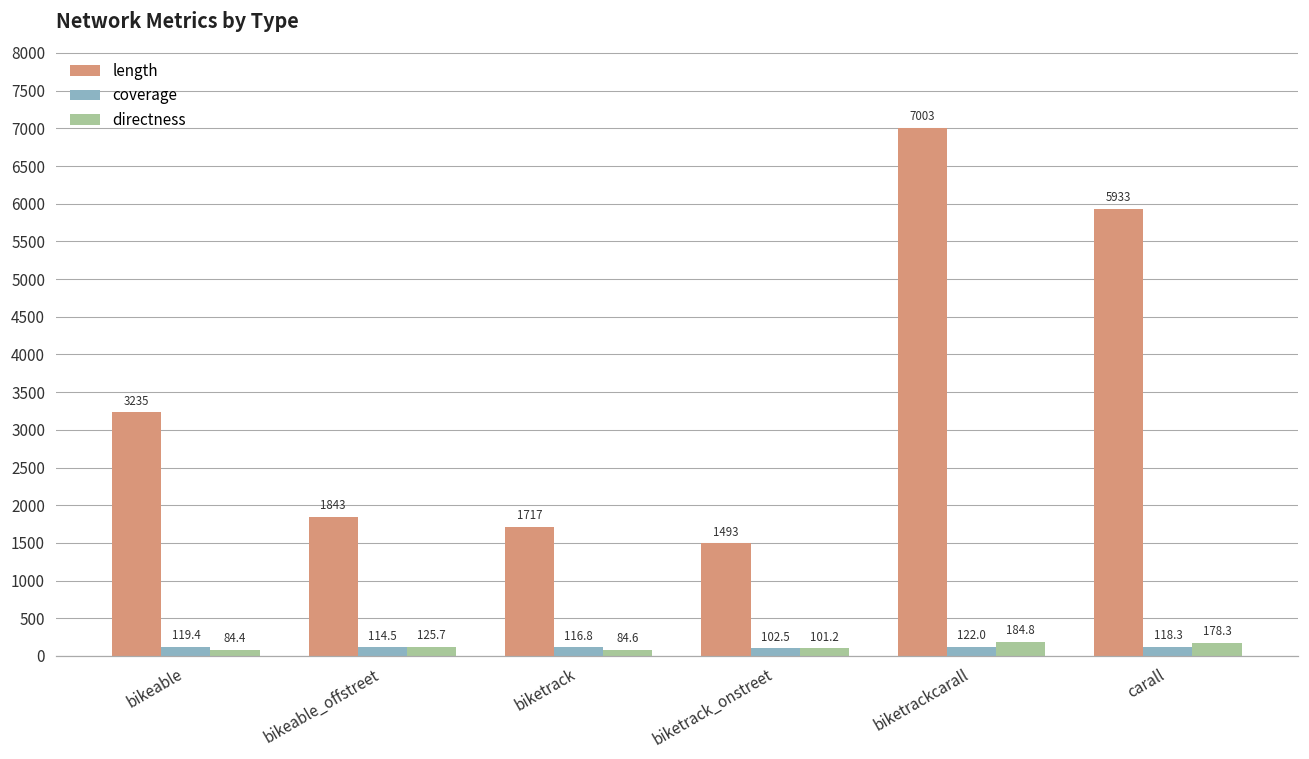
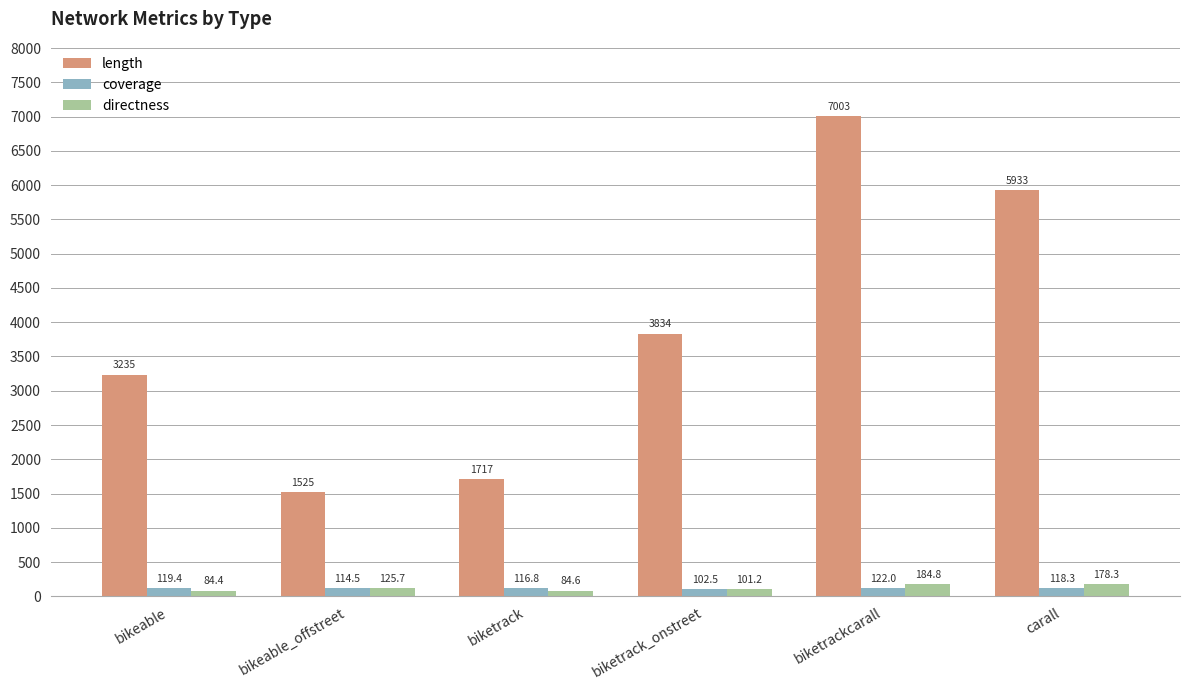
length, bikeable_offstreet: 1843 -> 1525
length, biketrack_onstreet: 1493 -> 3834
